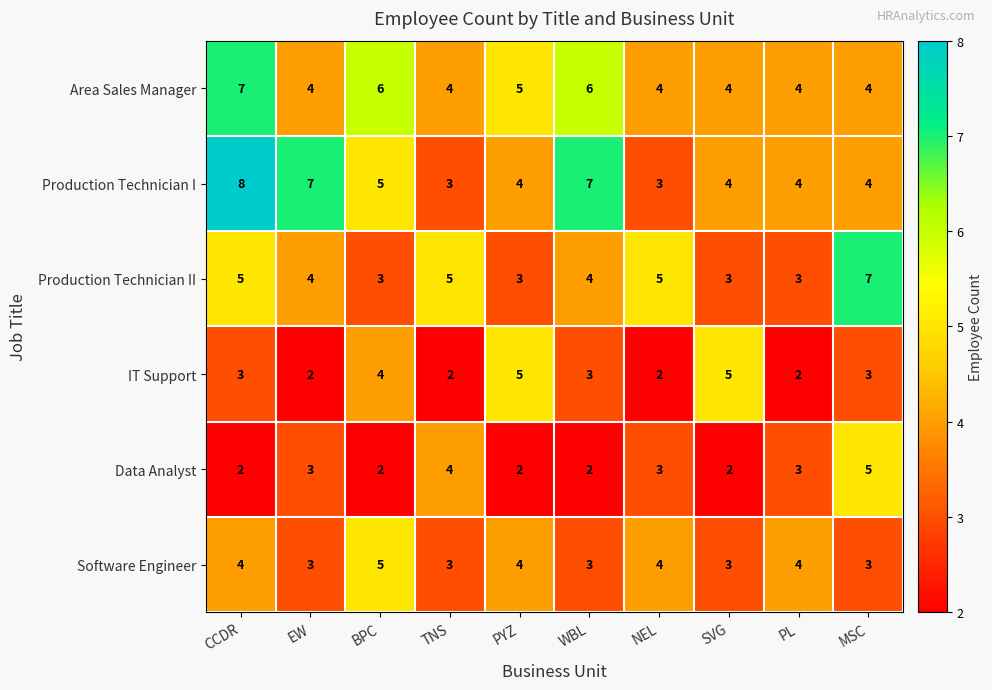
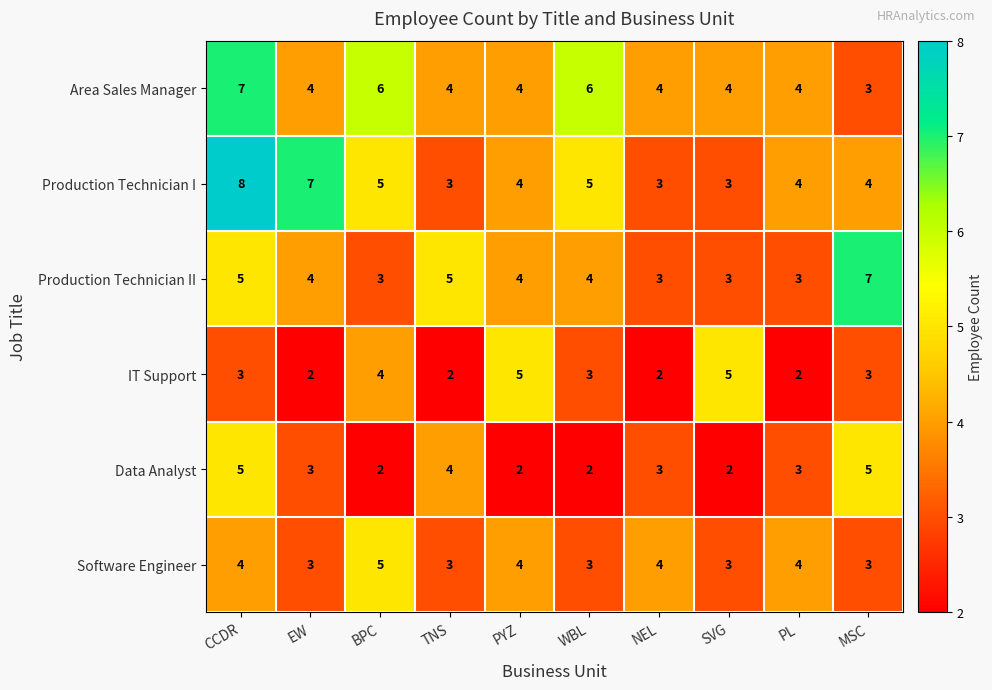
Area Sales Manager, PYZ: 5 -> 4
Area Sales Manager, MSC: 4 -> 3
Production Technician I, WBL: 7 -> 5
Production Technician I, SVG: 4 -> 3
Production Technician II, PYZ: 3 -> 4
Production Technician II, NEL: 5 -> 3
Data Analyst, CCDR: 2 -> 5
